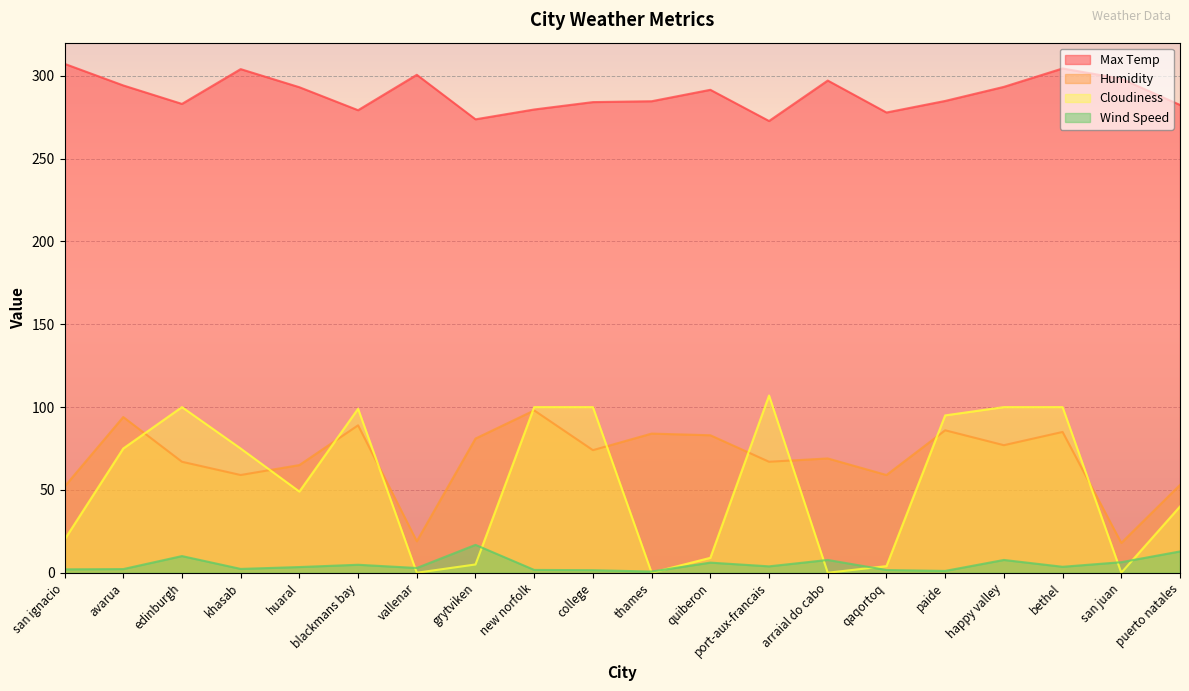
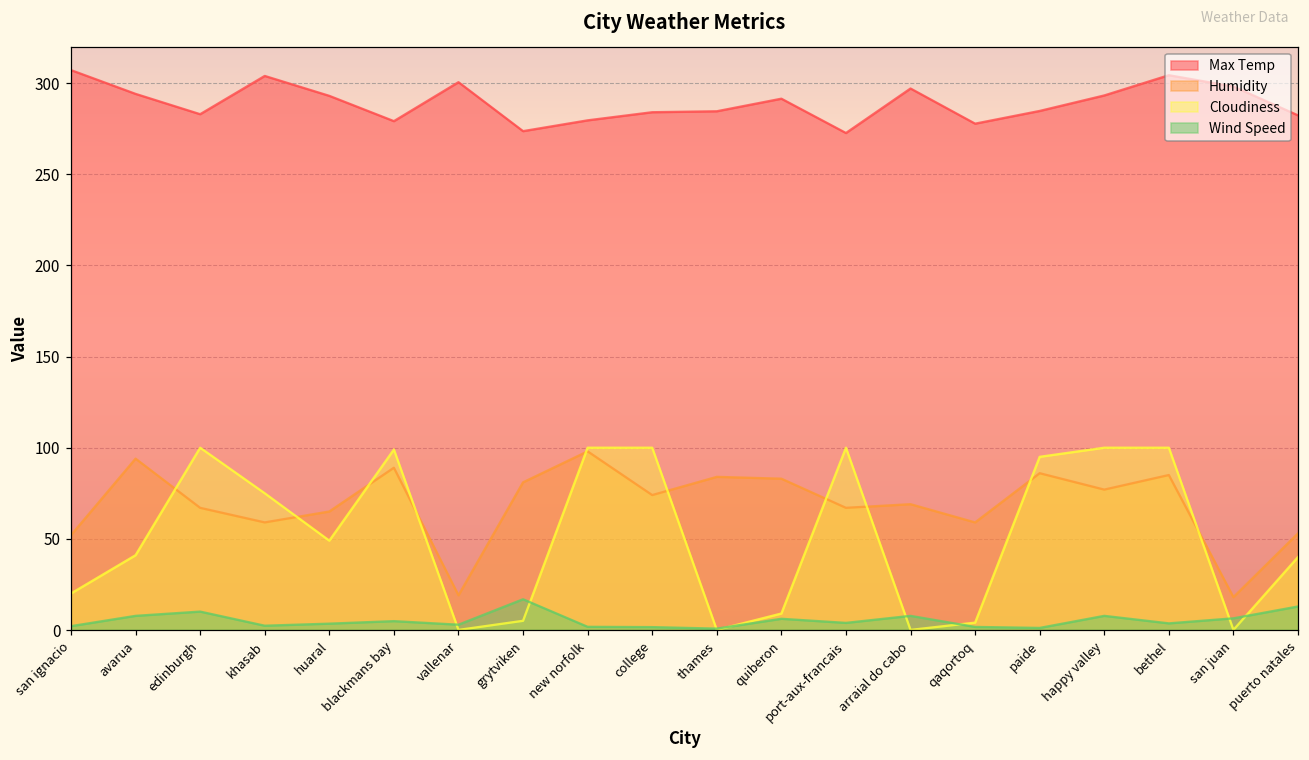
Cloudiness, avarua: 75 -> 41
Wind Speed, avarua: 2 -> 8
Cloudiness, port-aux-francais: 107 -> 100
